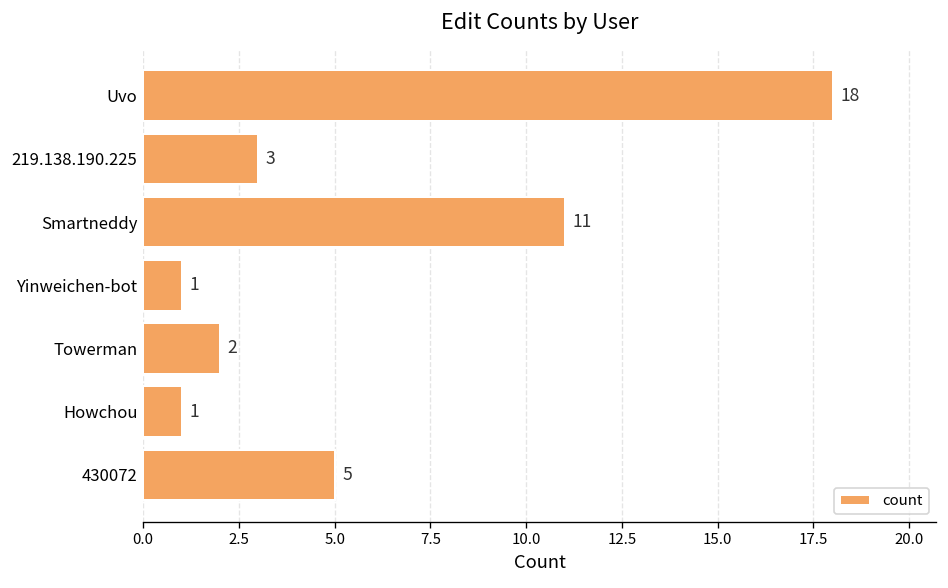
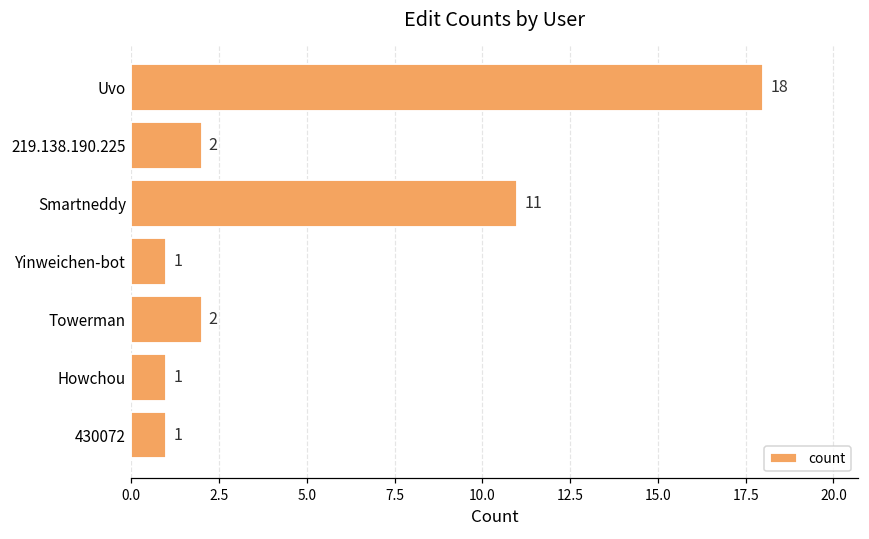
219.138.190.225: 3 -> 2
430072: 5 -> 1
